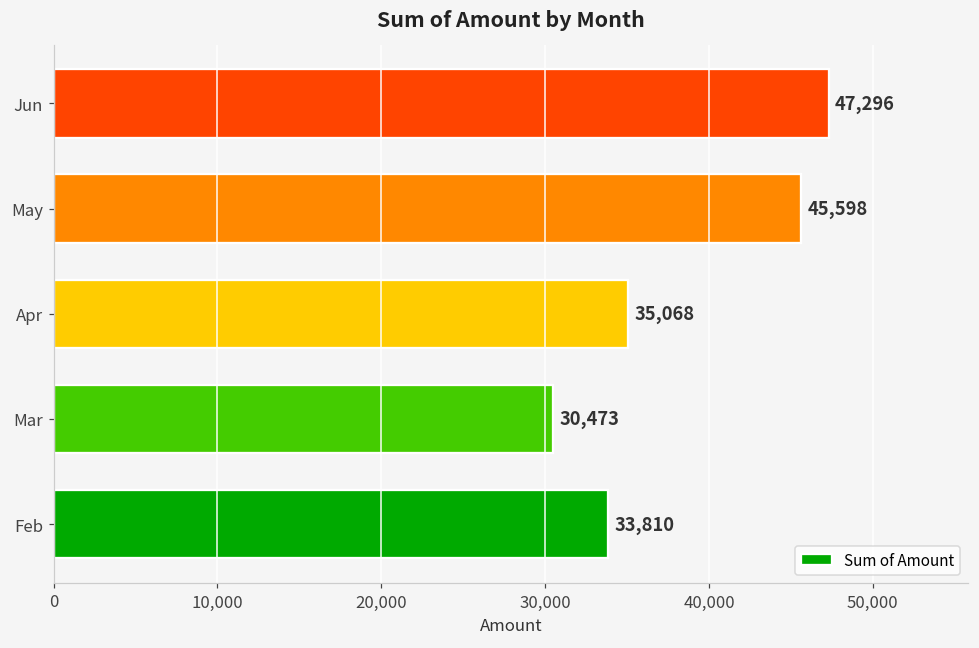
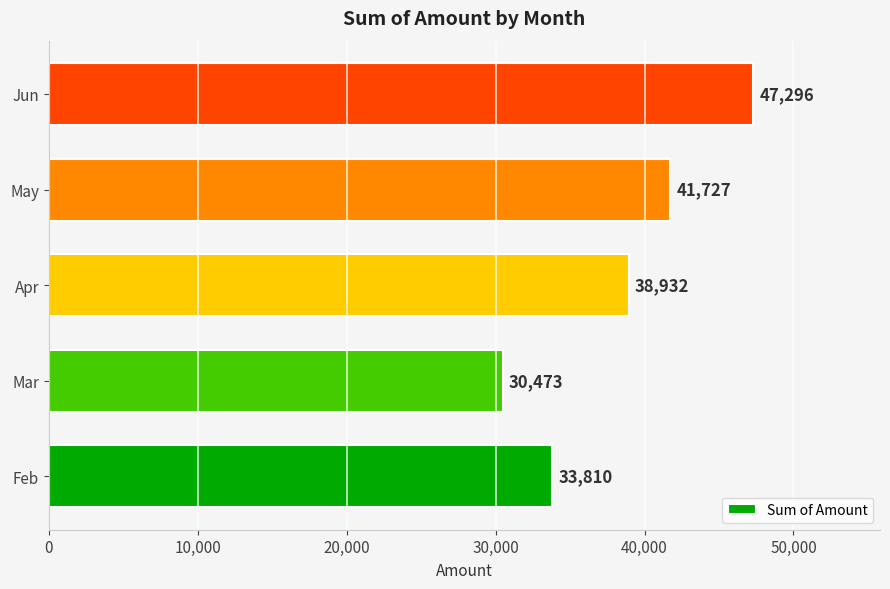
May: 45,598 -> 41,727
Apr: 35,068 -> 38,932
